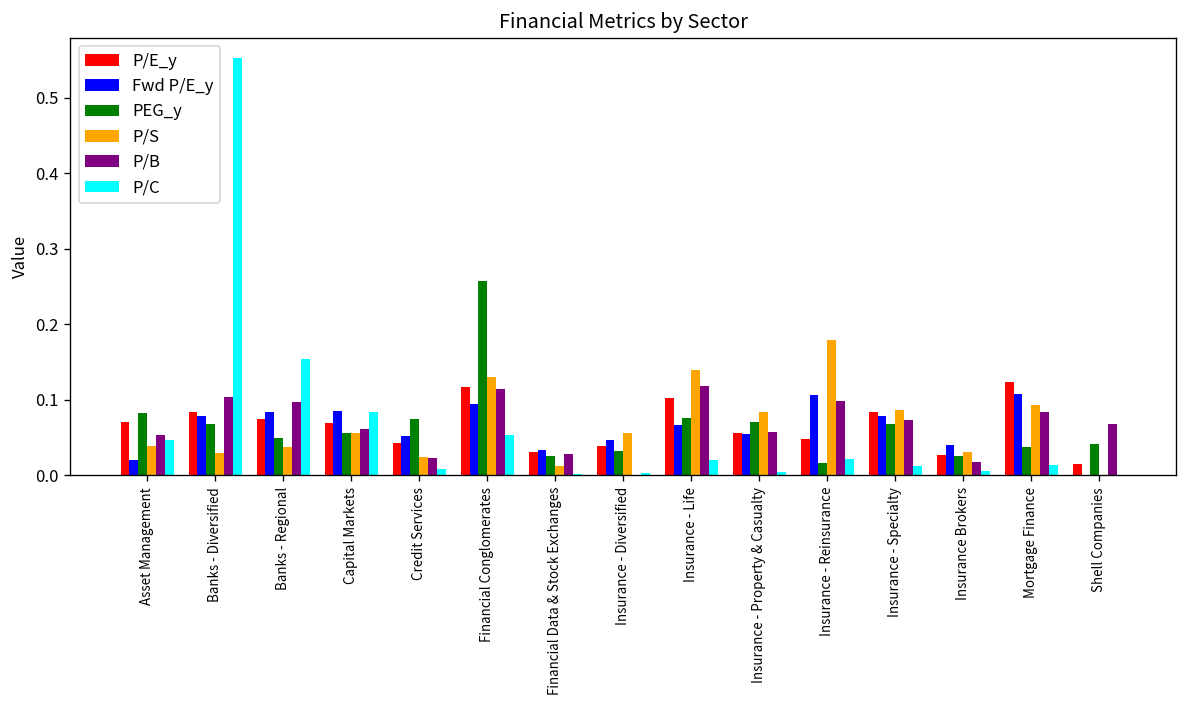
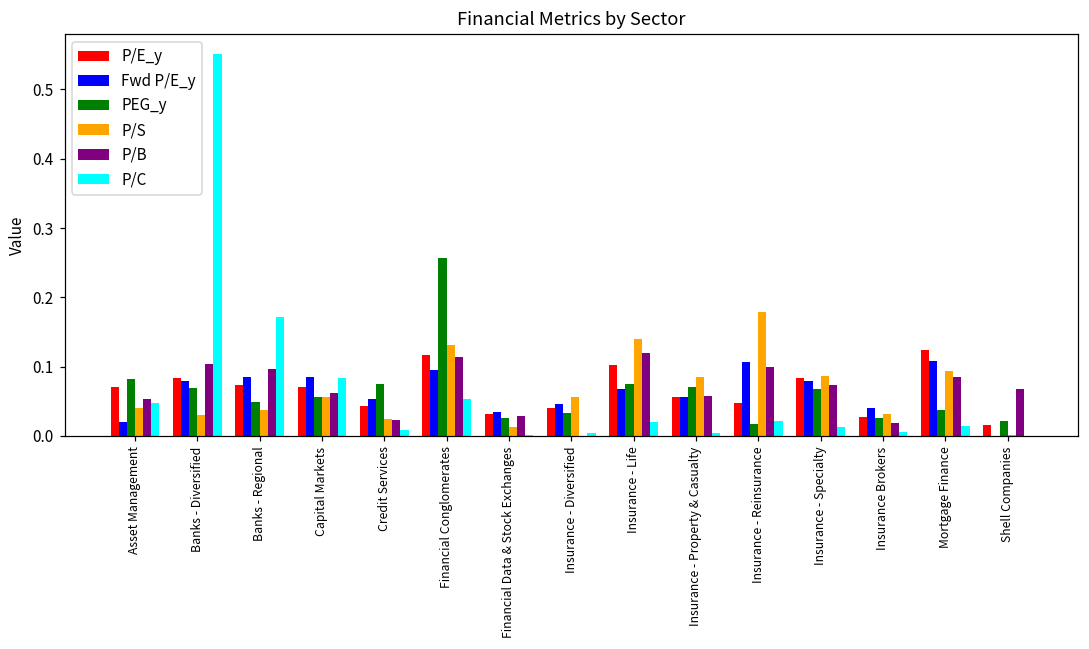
P/C, Banks - Regional: 0.15 -> 0.17
PEG_y, Shell Companies: 0.04 -> 0.02
